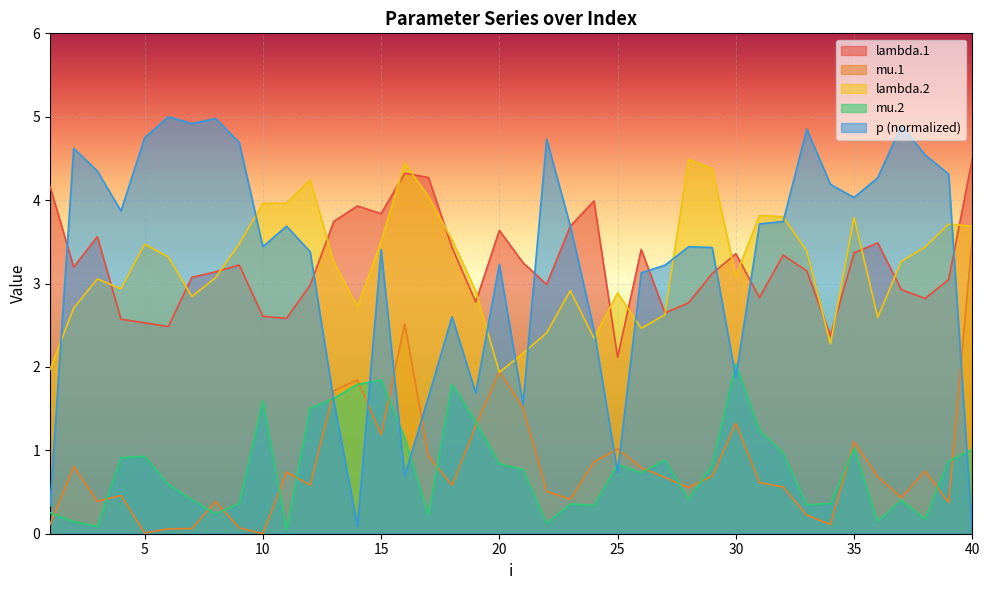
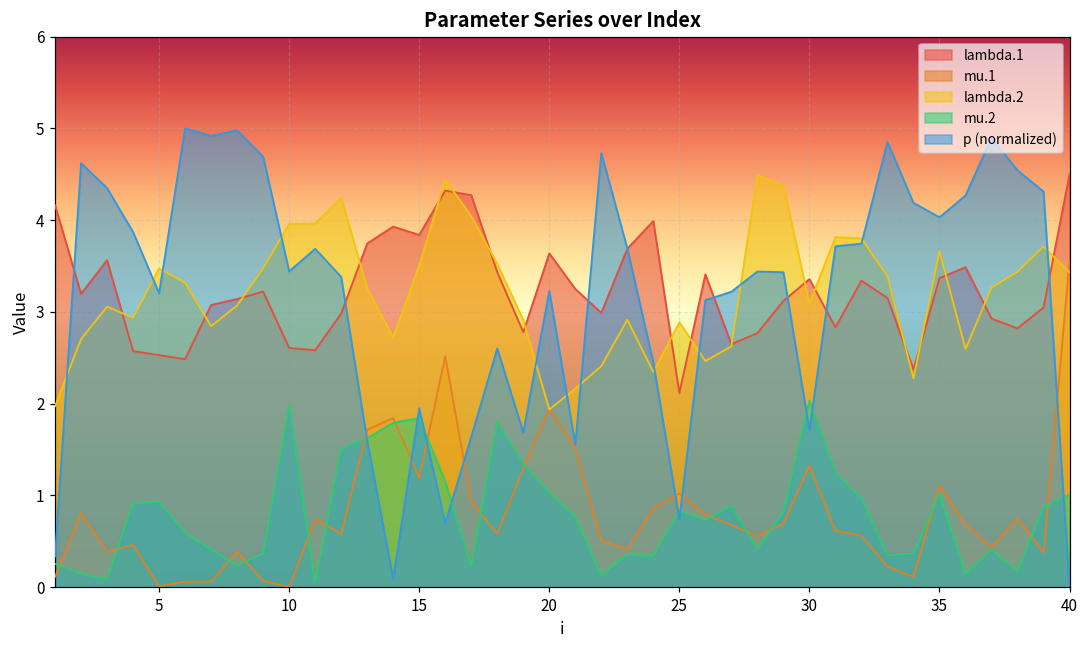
p (normalized), 5: 4.7 -> 3.2
mu.2, 10: 1.6 -> 2.0
p (normalized), 15: 3.4 -> 2.0
mu.2, 20: 0.8 -> 1.0
p (normalized), 30: 1.9 -> 1.7
lambda.2, 35: 3.8 -> 3.7
lambda.2, 40: 3.7 -> 3.4
